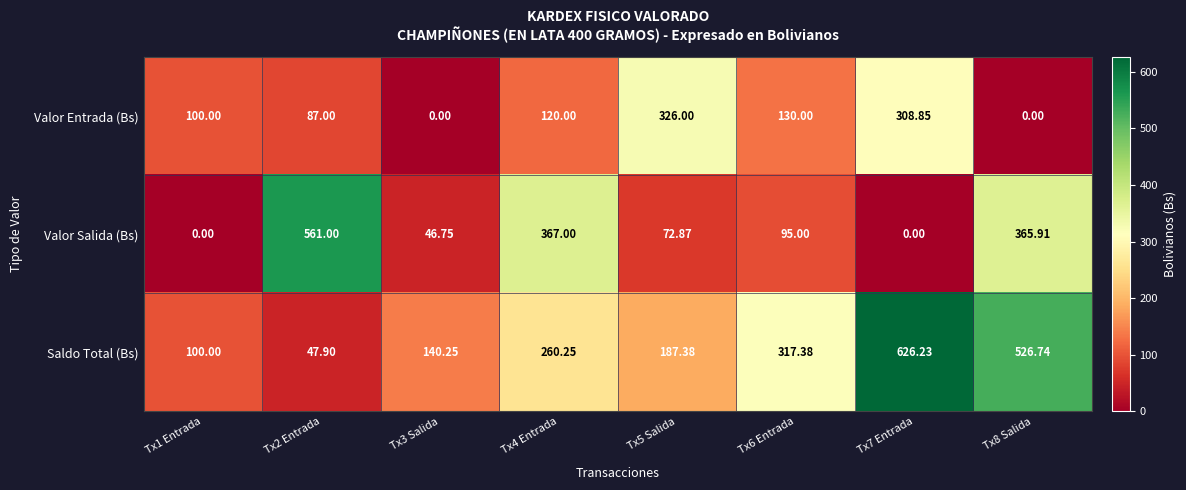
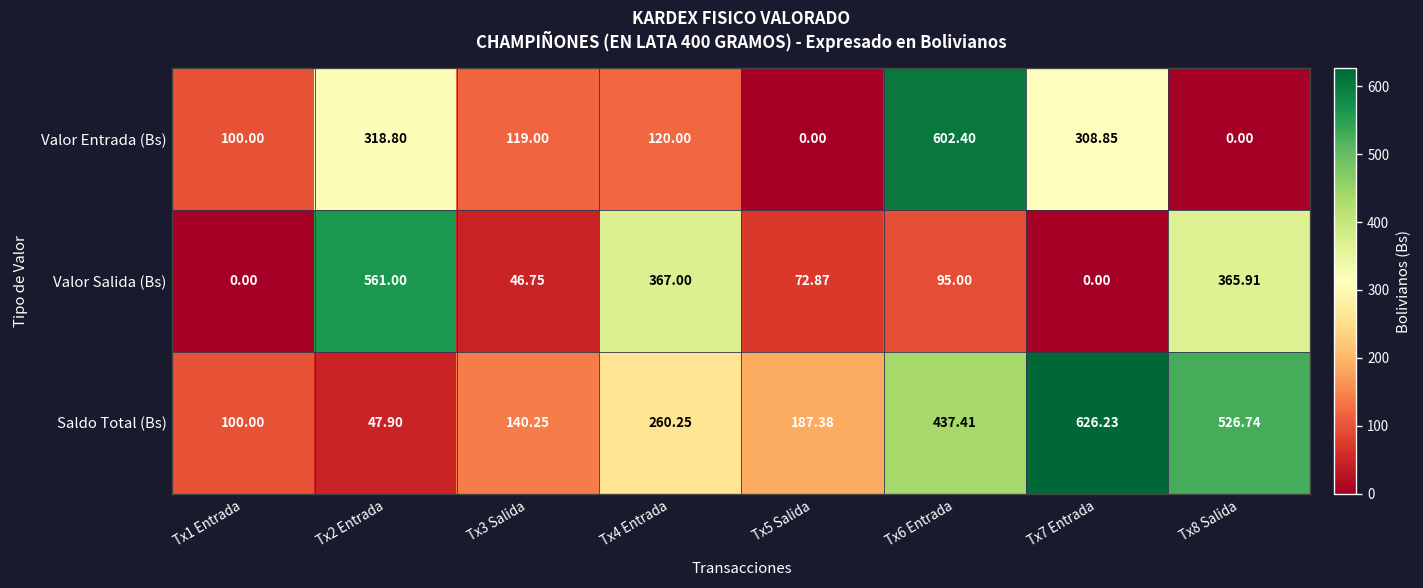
Valor Entrada (Bs), Tx2 Entrada: 87.00 -> 318.80
Valor Entrada (Bs), Tx3 Salida: 0.00 -> 119.00
Valor Entrada (Bs), Tx5 Salida: 326.00 -> 0.00
Valor Entrada (Bs), Tx6 Entrada: 130.00 -> 602.40
Saldo Total (Bs), Tx6 Entrada: 317.38 -> 437.41
